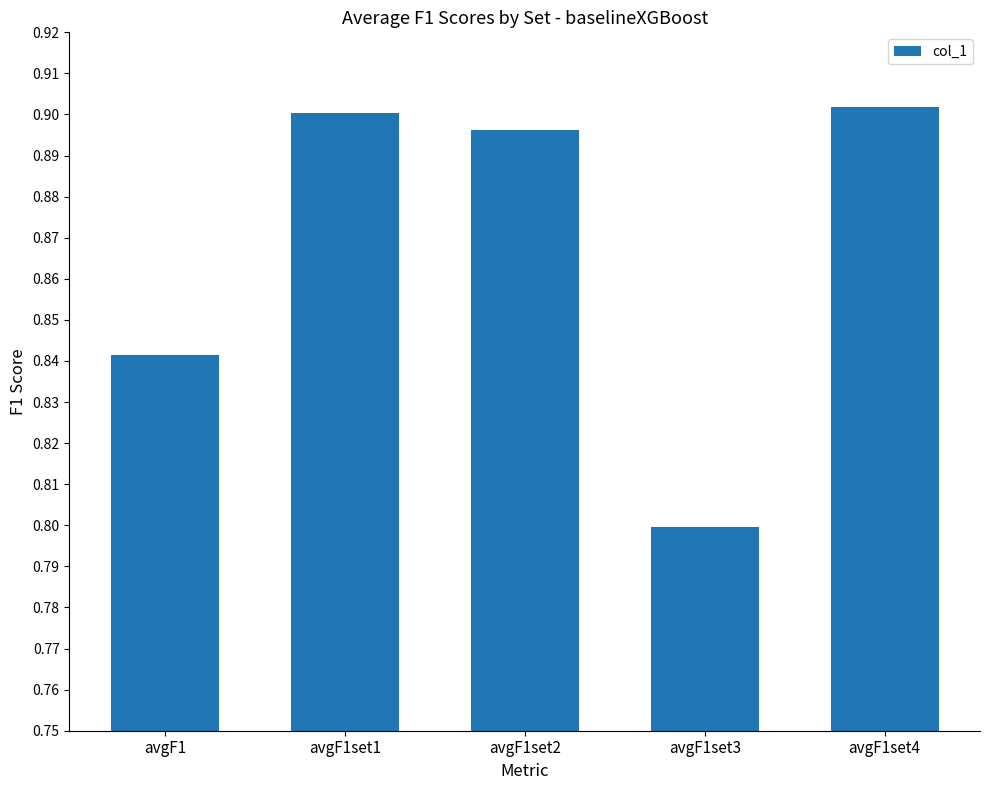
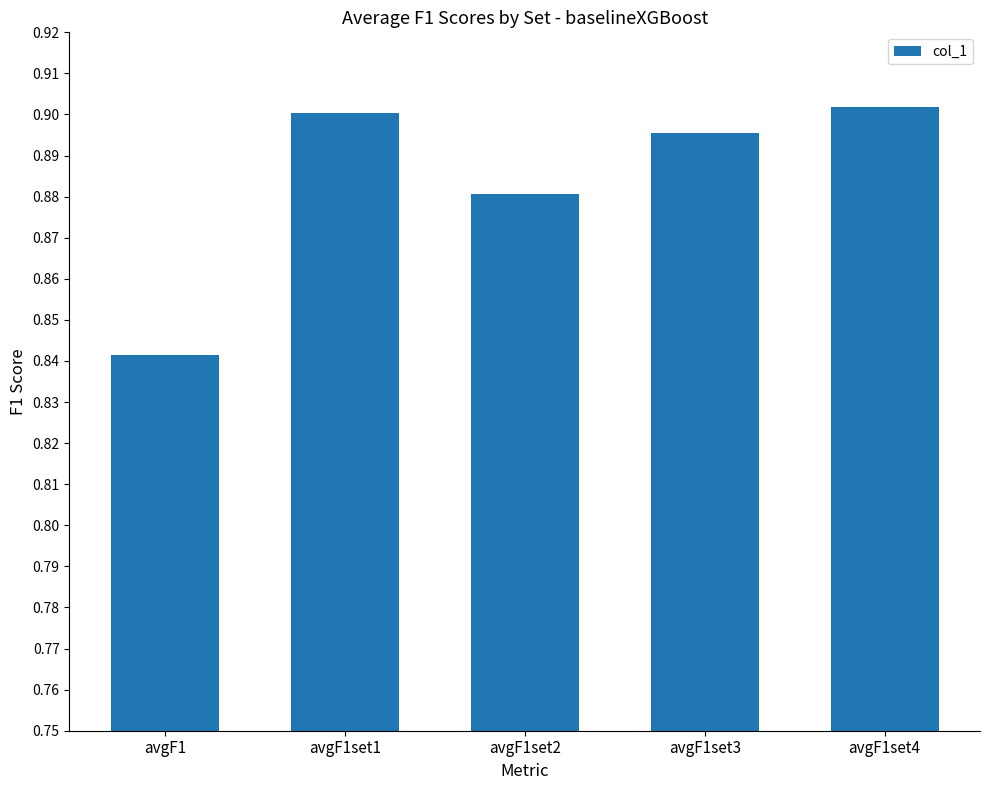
avgF1set2: 0.896 -> 0.881
avgF1set3: 0.800 -> 0.896
